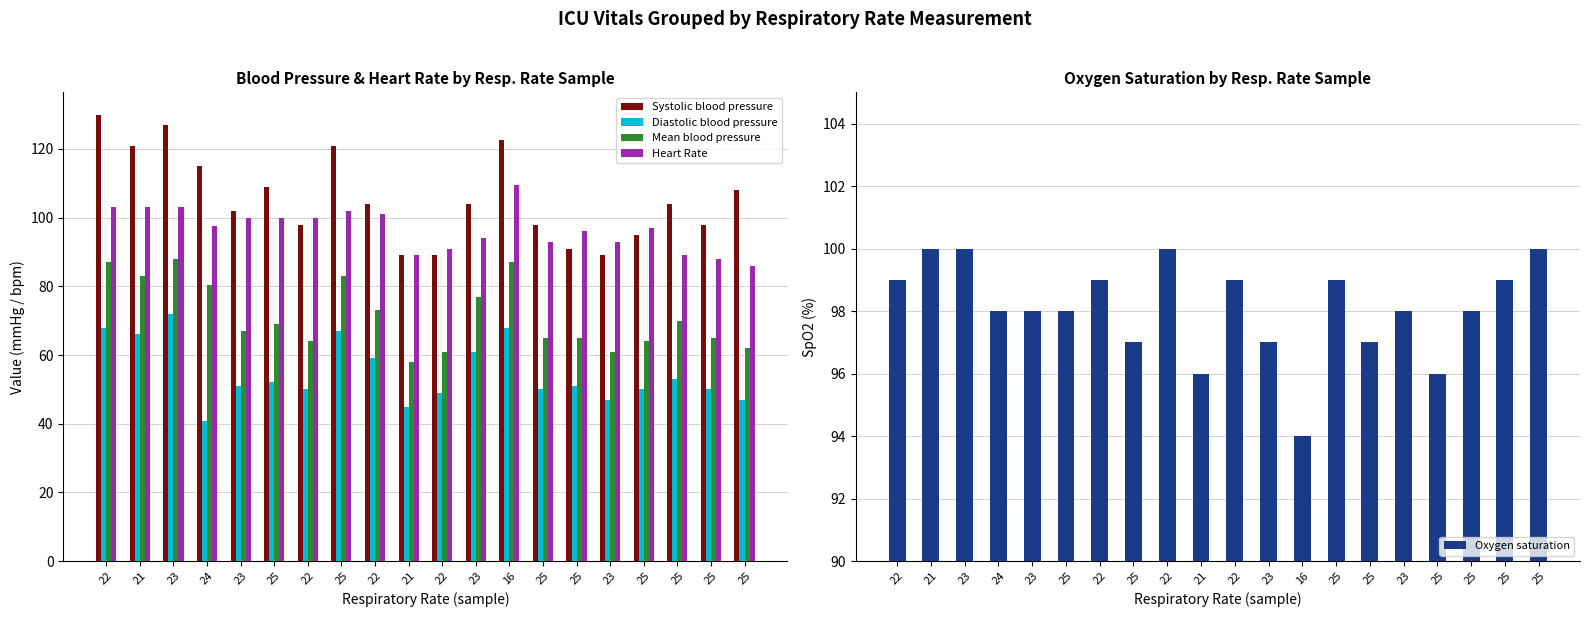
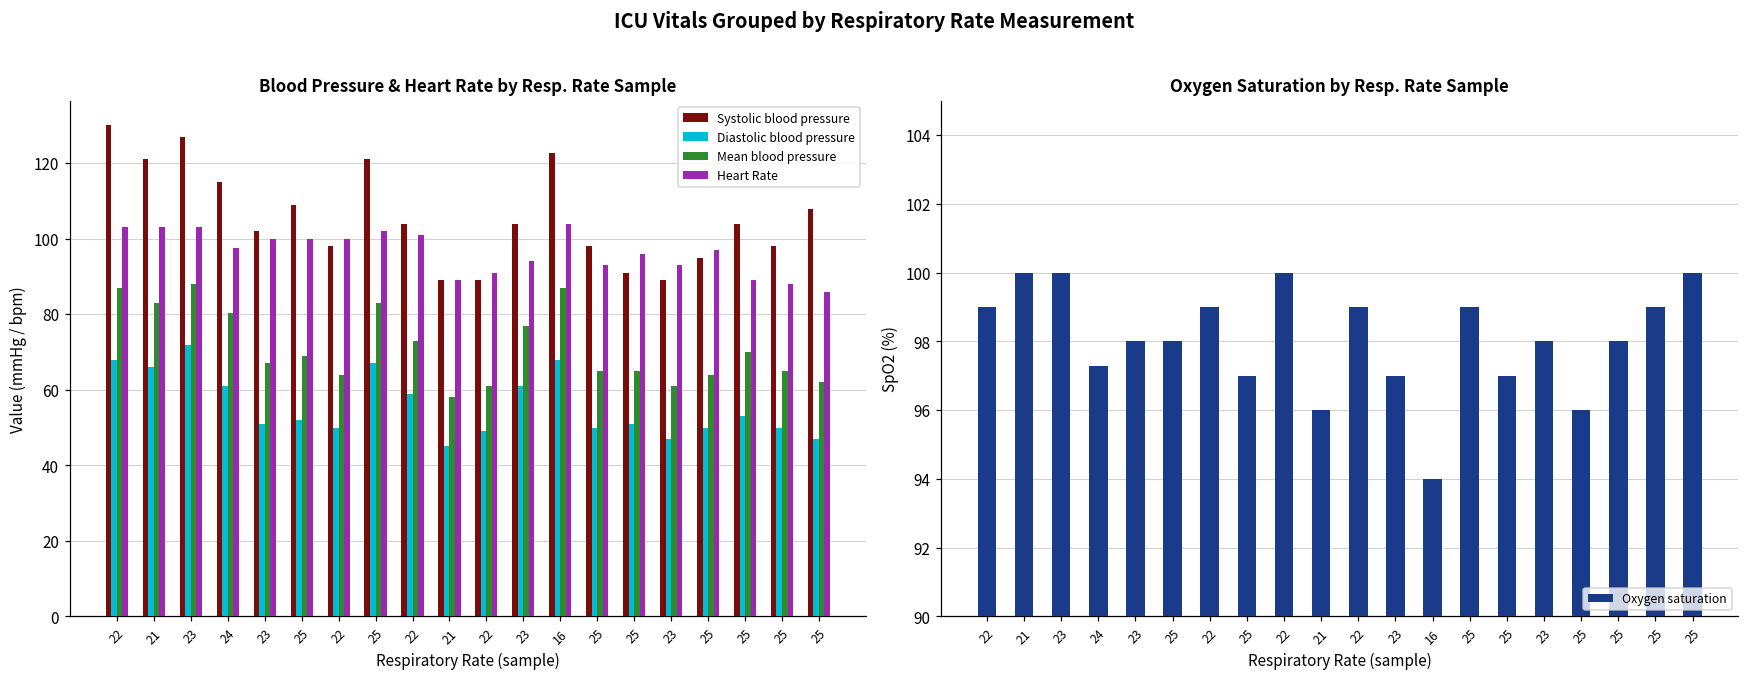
Blood Pressure & Heart Rate by Resp. Rate Sample, Diastolic blood pressure, 24: 41 -> 61
Blood Pressure & Heart Rate by Resp. Rate Sample, Heart Rate, 16: 110 -> 104
Oxygen Saturation by Resp. Rate Sample, 24: 98.0 -> 97.3
